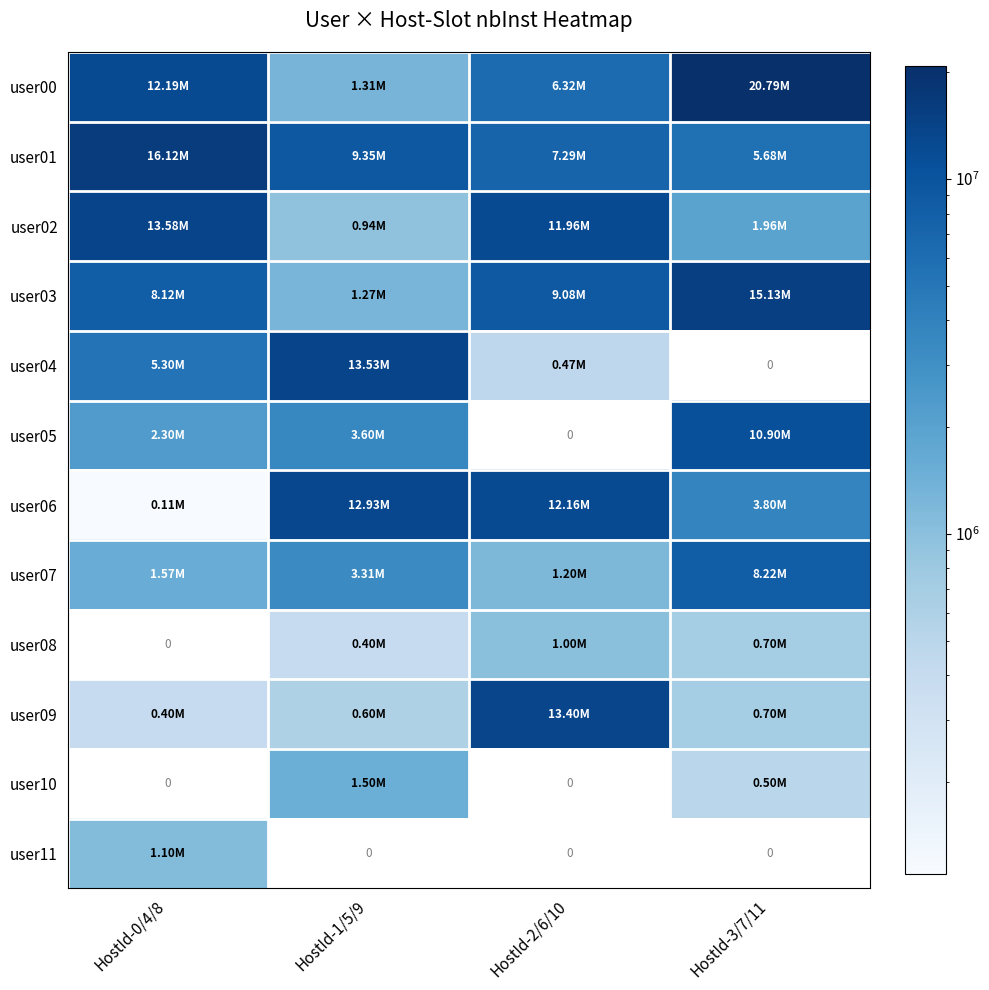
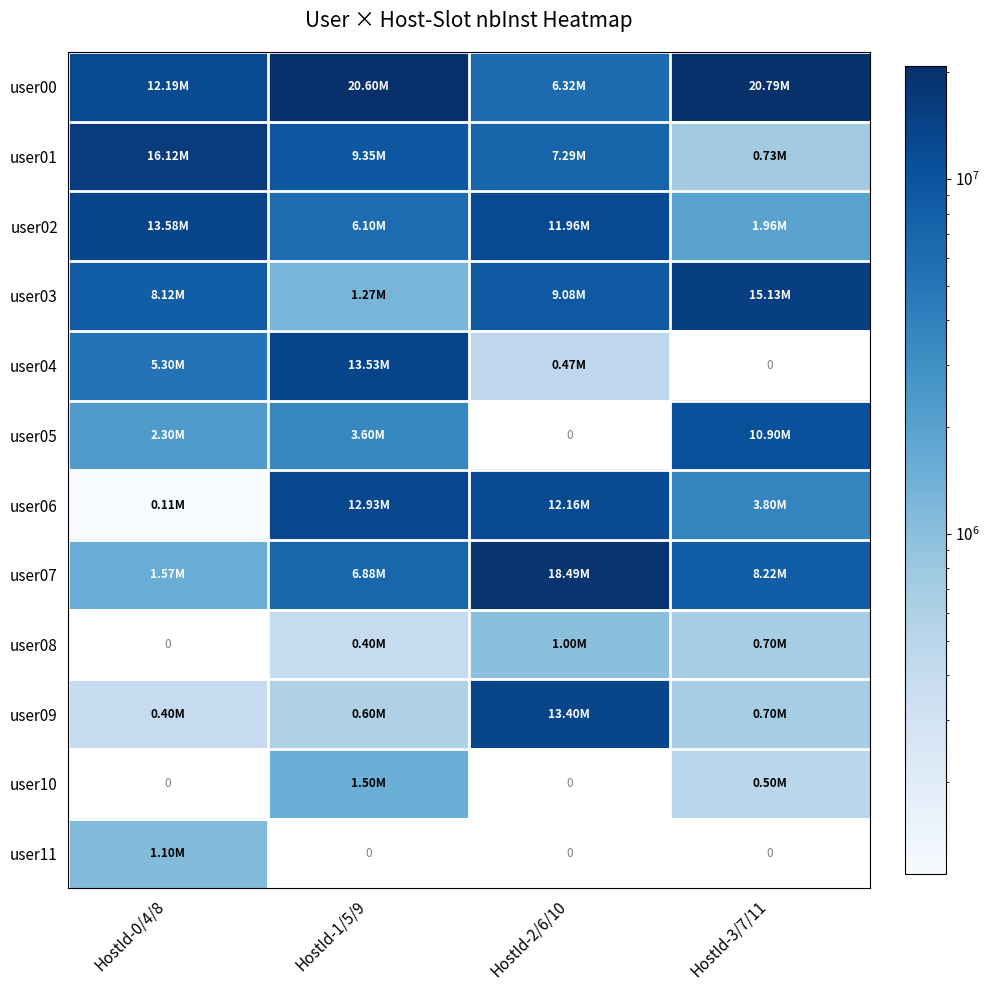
user00, HostId-1/5/9: 1.31M -> 20.60M
user01, HostId-3/7/11: 5.68M -> 0.73M
user02, HostId-1/5/9: 0.94M -> 6.10M
user07, HostId-1/5/9: 3.31M -> 6.88M
user07, HostId-2/6/10: 1.20M -> 18.49M
